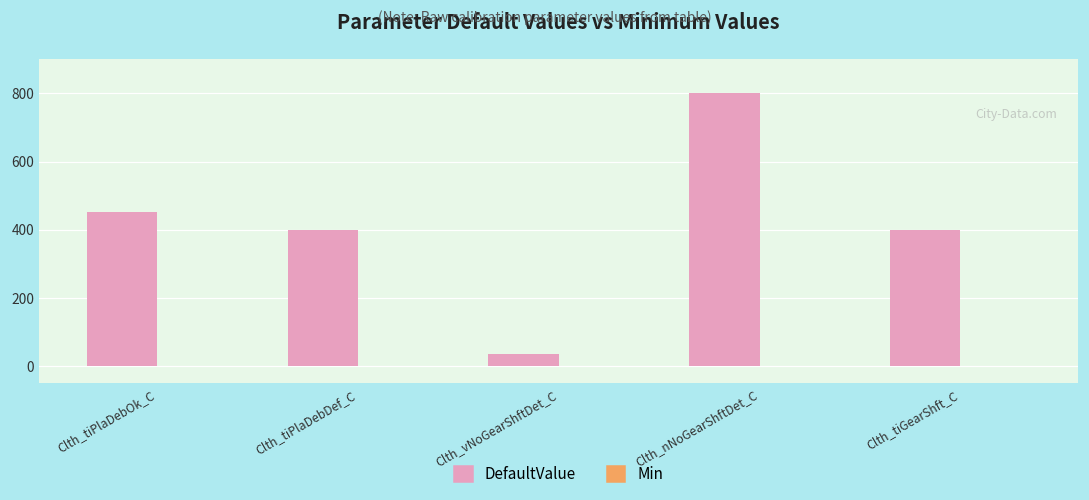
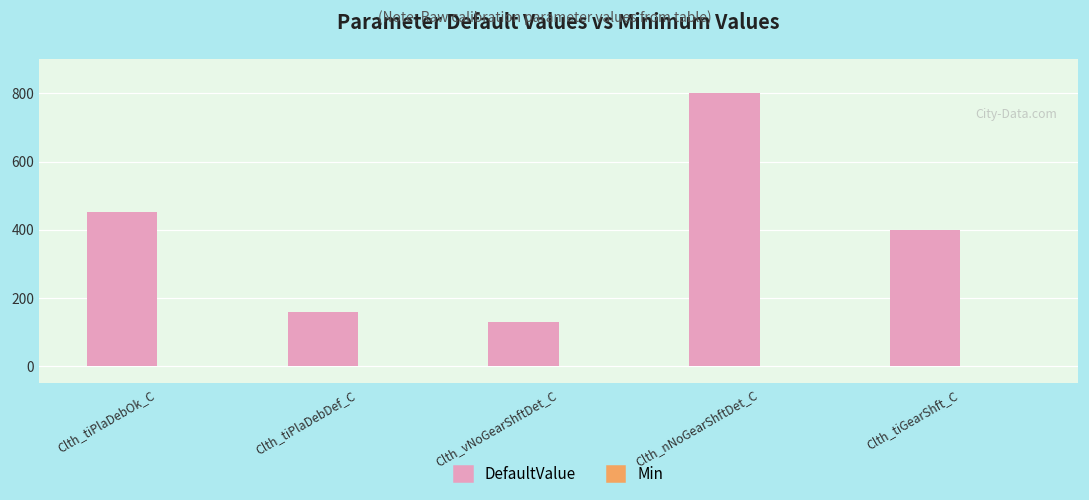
DefaultValue, Clth_tiPlaDebDef_C: 400 -> 160
DefaultValue, Clth_vNoGearShftDet_C: 40 -> 130
